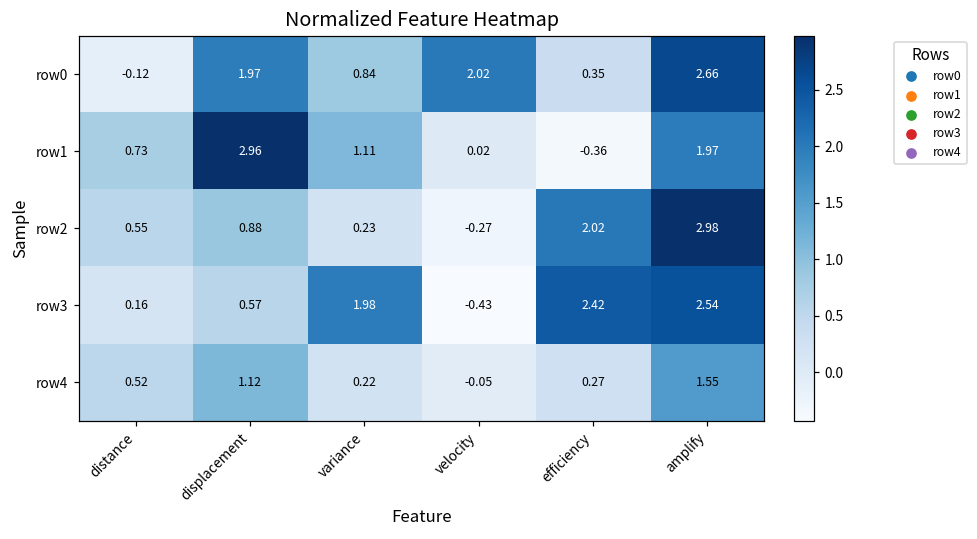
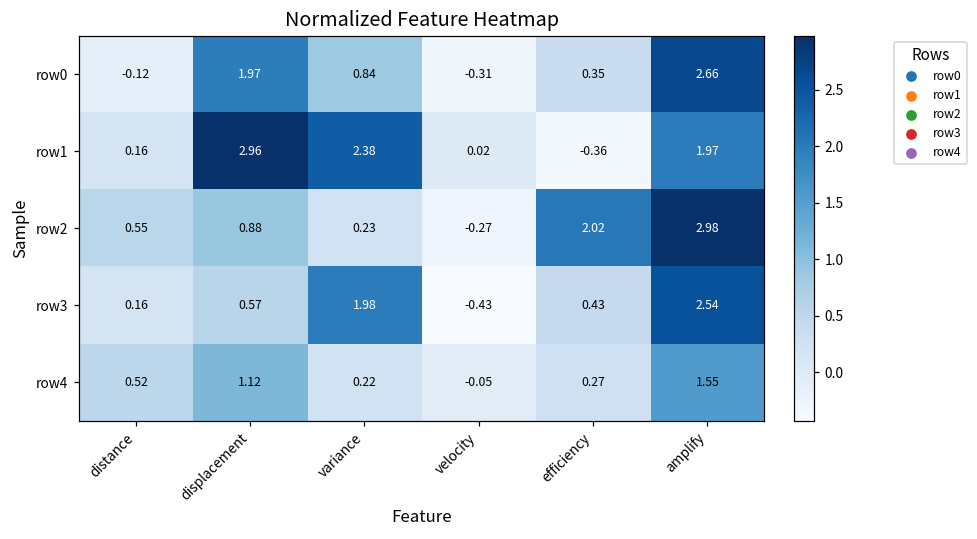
row0, velocity: 2.02 -> -0.31
row1, distance: 0.73 -> 0.16
row1, variance: 1.11 -> 2.38
row3, efficiency: 2.42 -> 0.43
